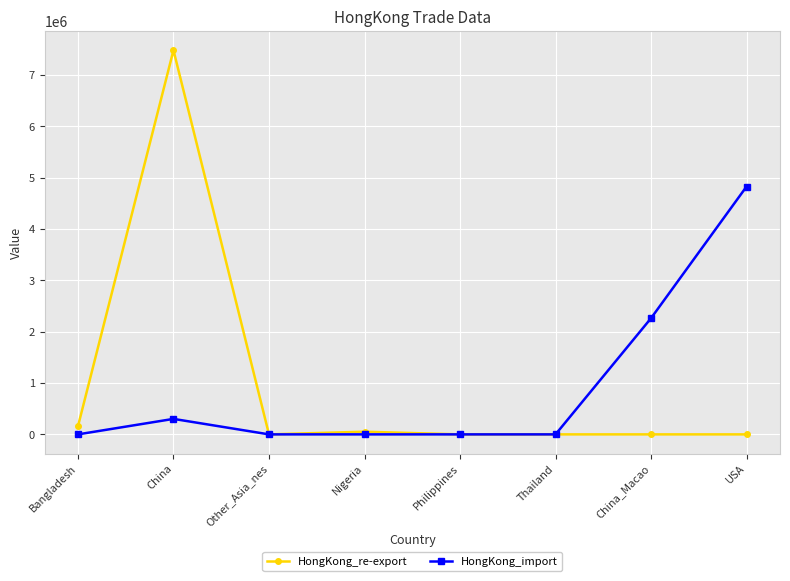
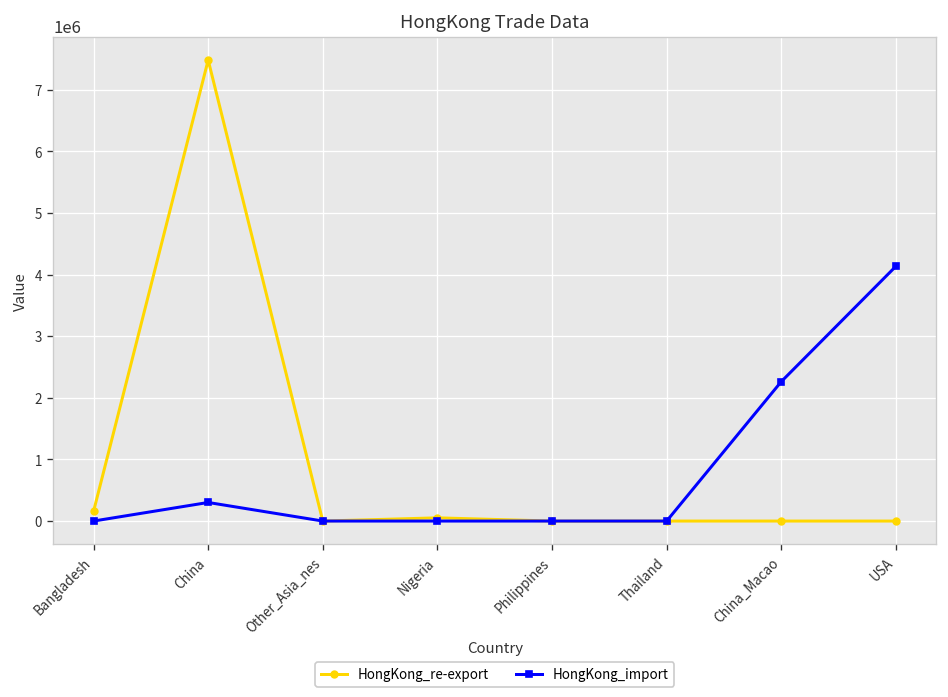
HongKong_import, USA: 4800000 -> 4100000
